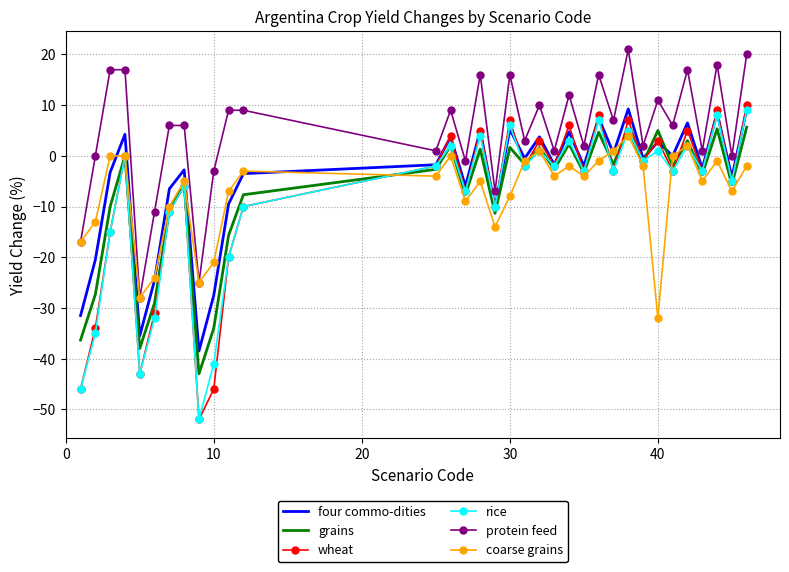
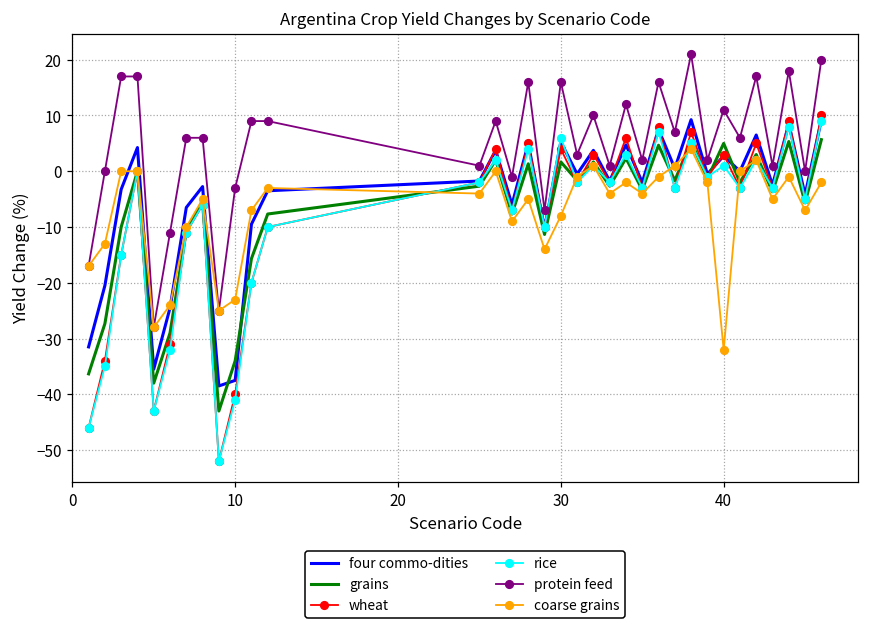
four commo-dities, 10: -28 -> -38
wheat, 10: -46 -> -40
coarse grains, 10: -21 -> -23
wheat, 30: 7 -> 4
